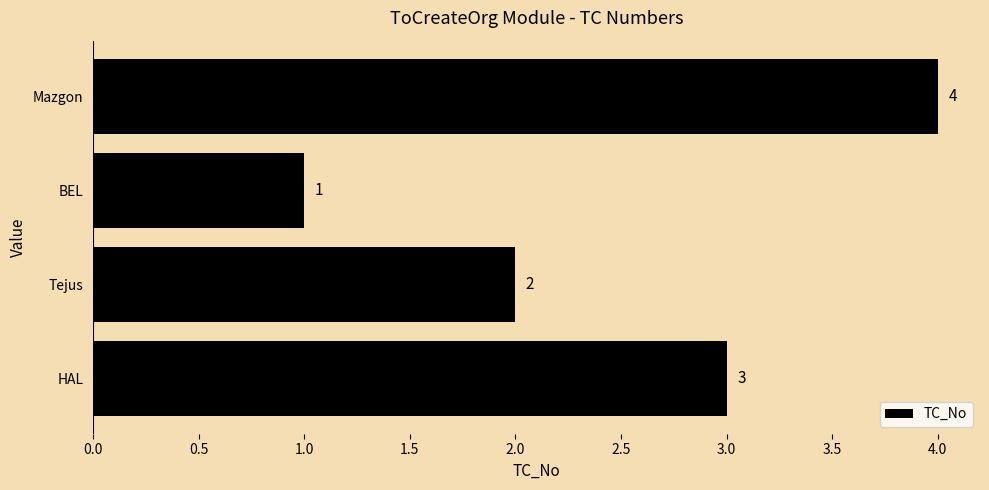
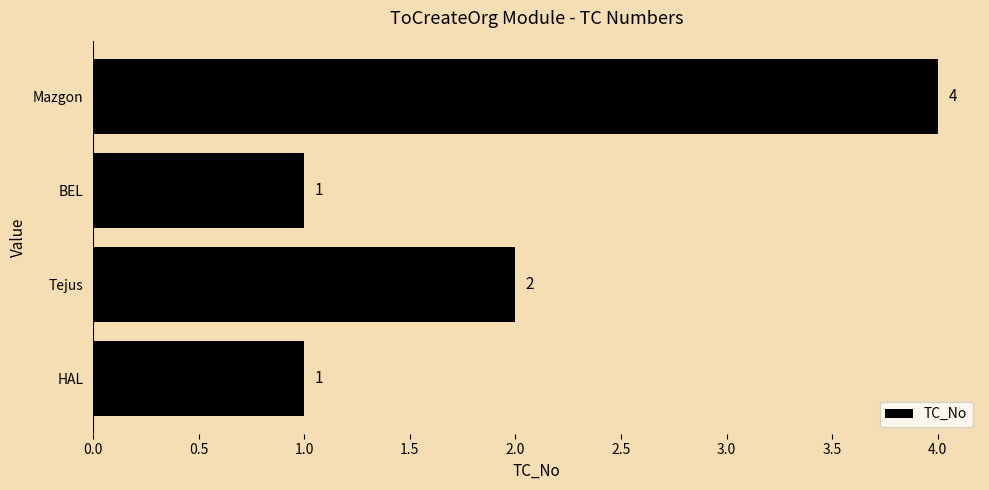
HAL: 3 -> 1
